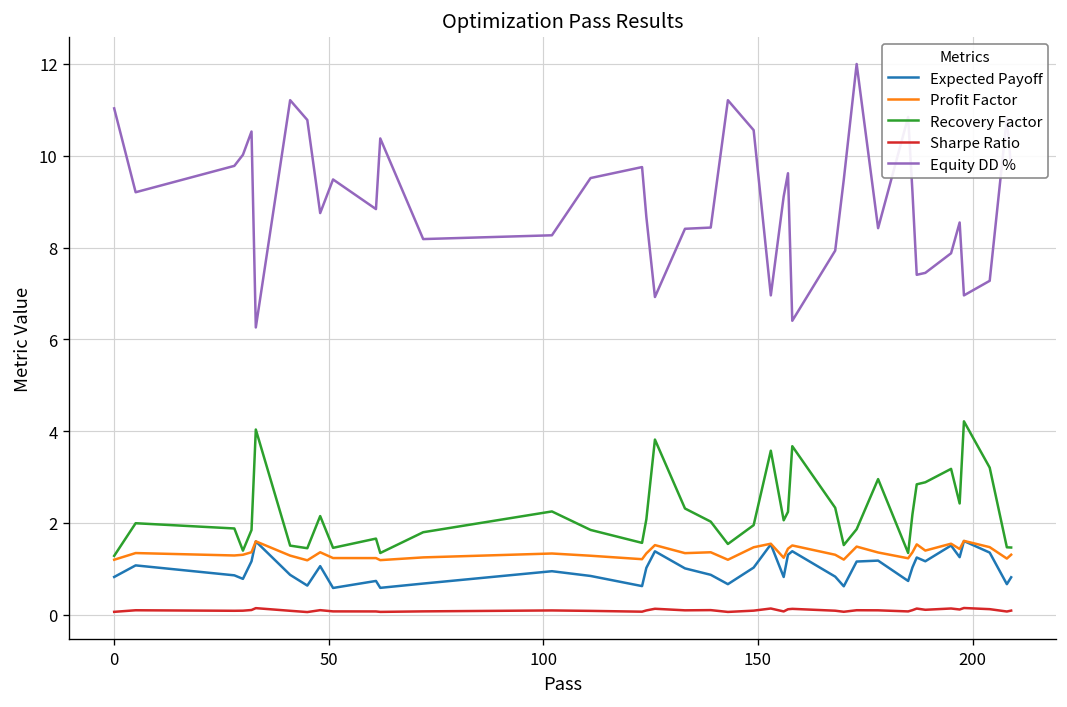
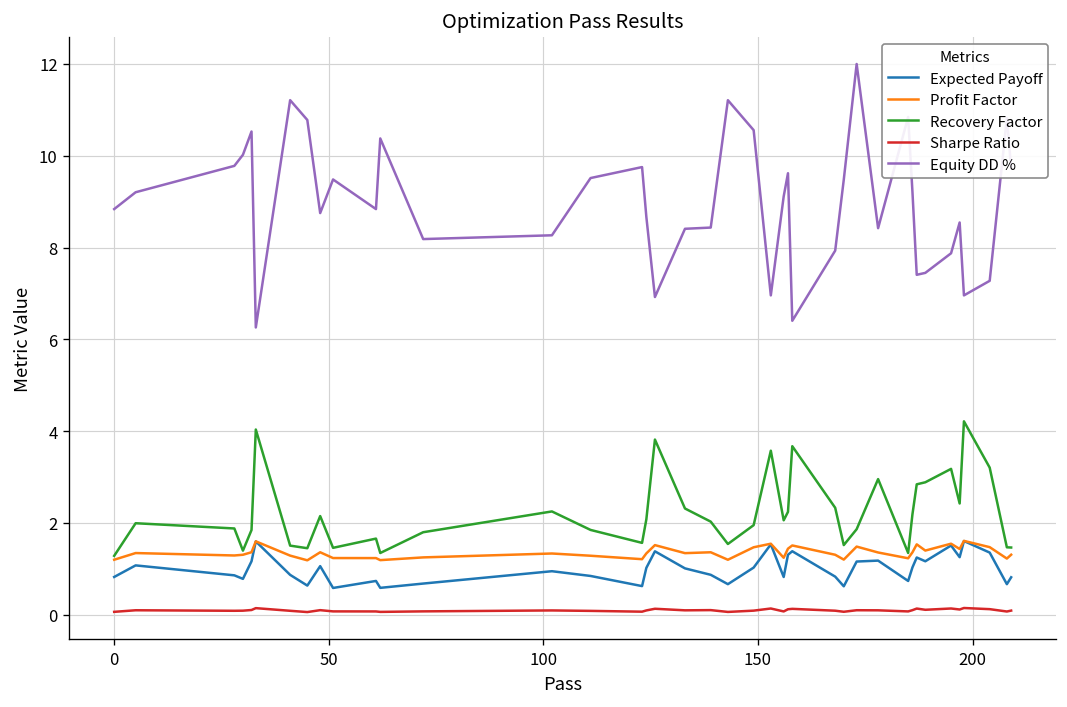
Equity DD %, 0: 11.0 -> 8.8
